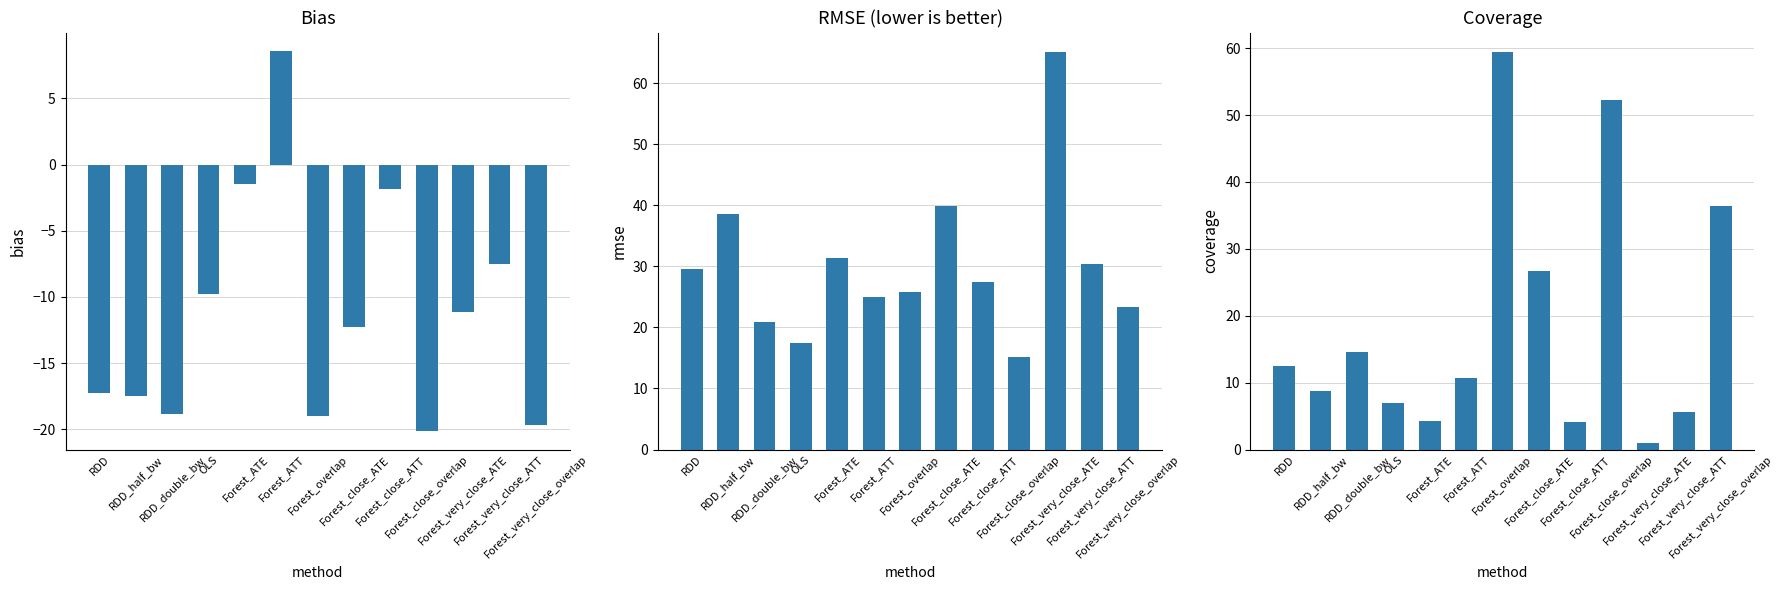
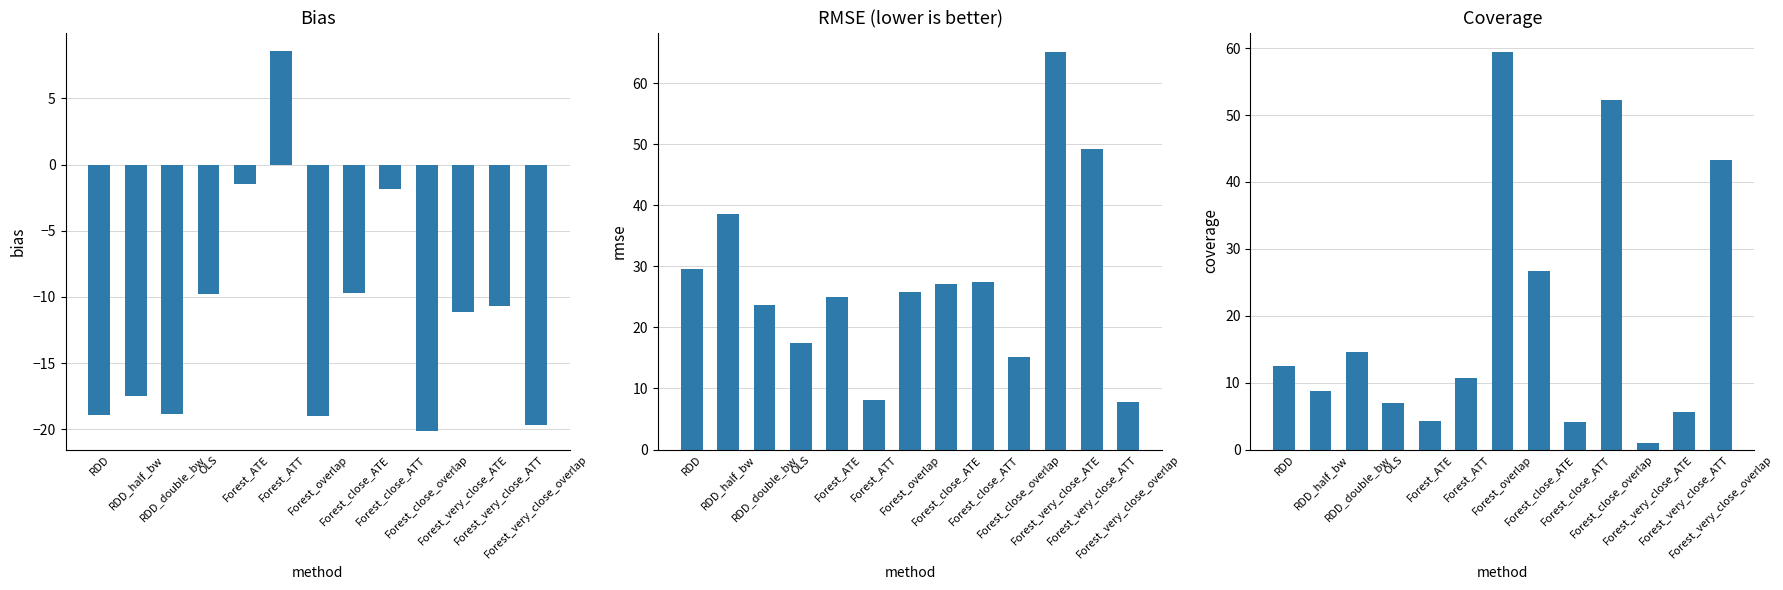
Bias, RDD: -17.2 -> -18.9
Bias, Forest_close_ATE: -12.3 -> -9.7
Bias, Forest_very_close_ATT: -7.5 -> -10.7
RMSE (lower is better), RDD_double_bw: 21 -> 24
RMSE (lower is better), Forest_ATE: 31 -> 25
RMSE (lower is better), Forest_ATT: 25 -> 8
RMSE (lower is better), Forest_close_ATE: 40 -> 27
RMSE (lower is better), Forest_very_close_ATT: 30 -> 49
RMSE (lower is better), Forest_very_close_overlap: 23 -> 8
Coverage, Forest_very_close_overlap: 36 -> 43
